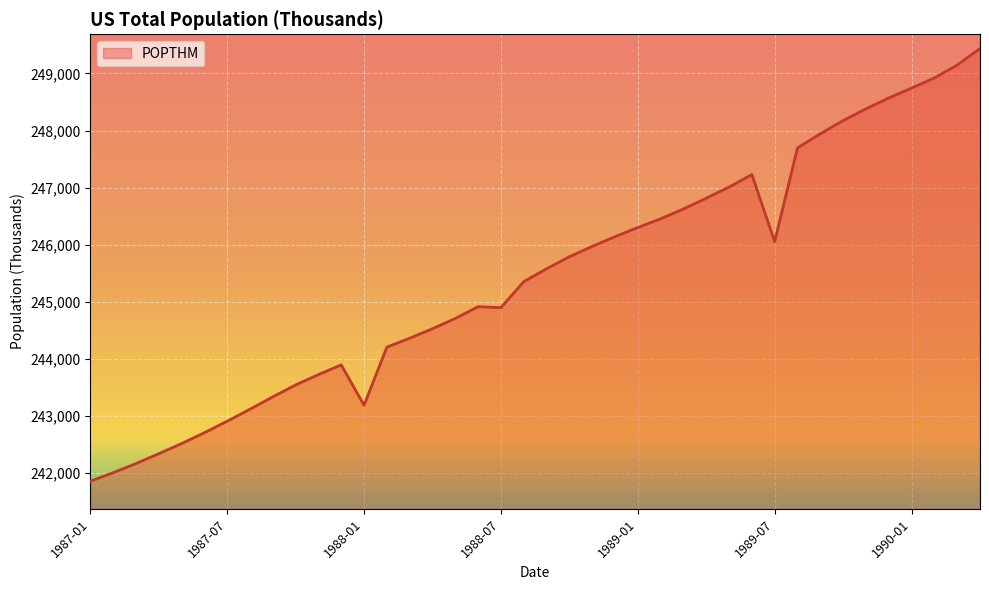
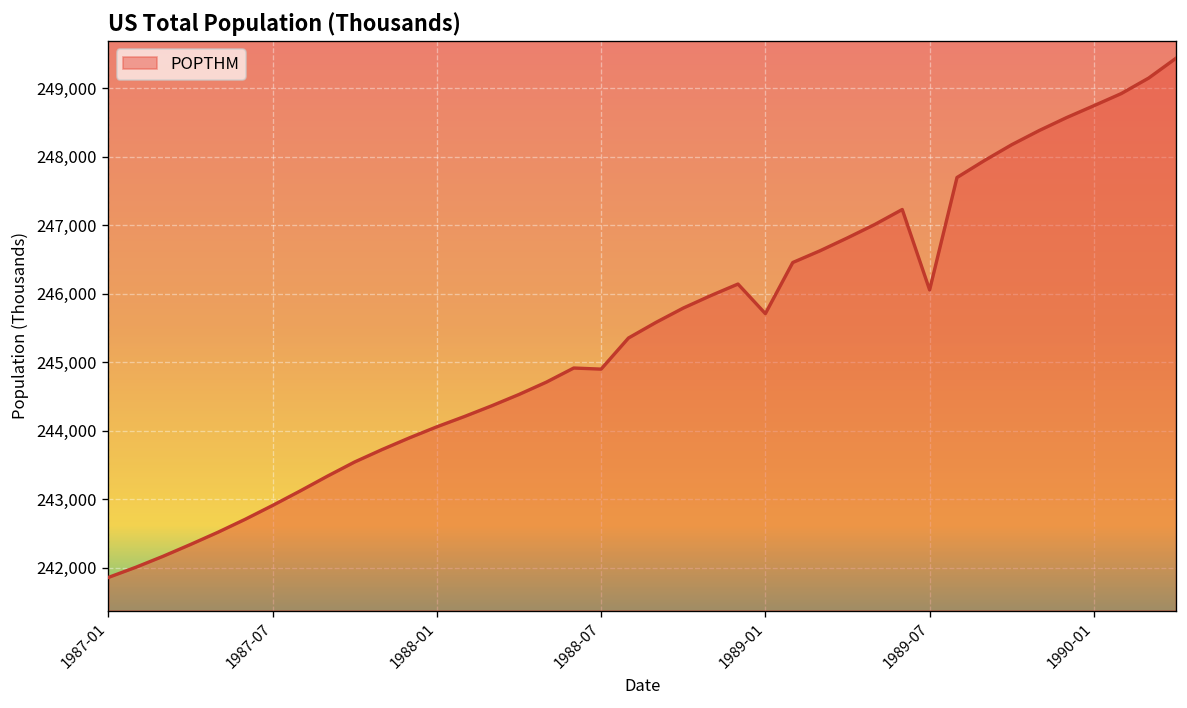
1988-01: 243,200 -> 244,100
1989-01: 246,300 -> 245,700
